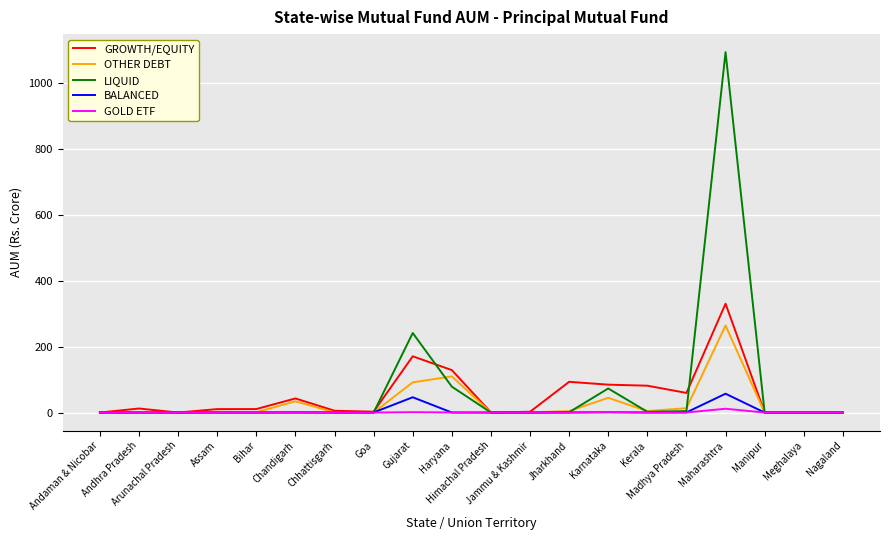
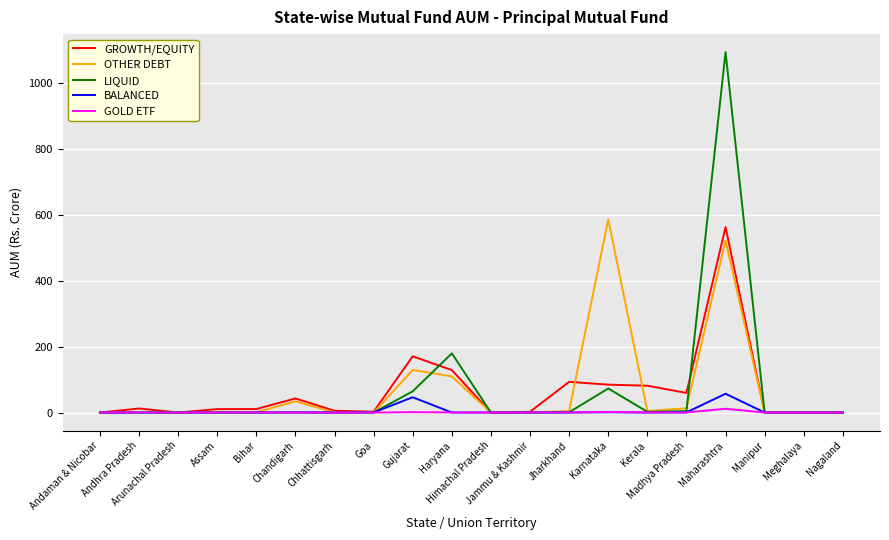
OTHER DEBT, Gujarat: 90 -> 130
LIQUID, Gujarat: 240 -> 60
LIQUID, Haryana: 80 -> 180
OTHER DEBT, Karnataka: 40 -> 590
GROWTH/EQUITY, Maharashtra: 330 -> 560
OTHER DEBT, Maharashtra: 260 -> 520
